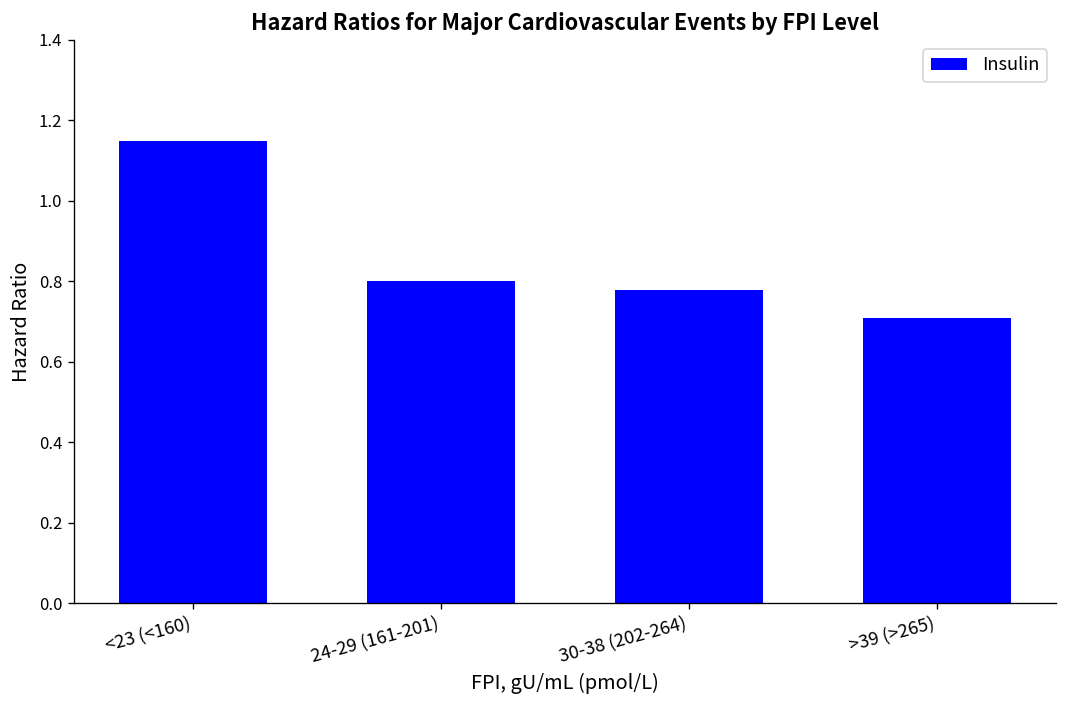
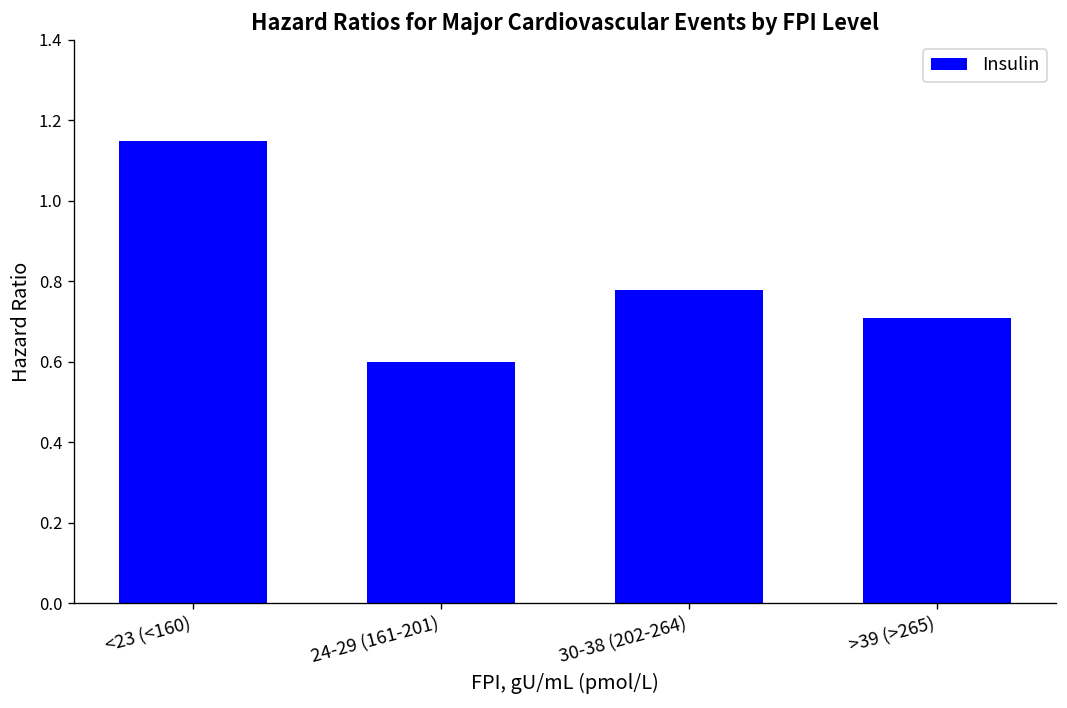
24-29 (161-201): 0.8 -> 0.6
